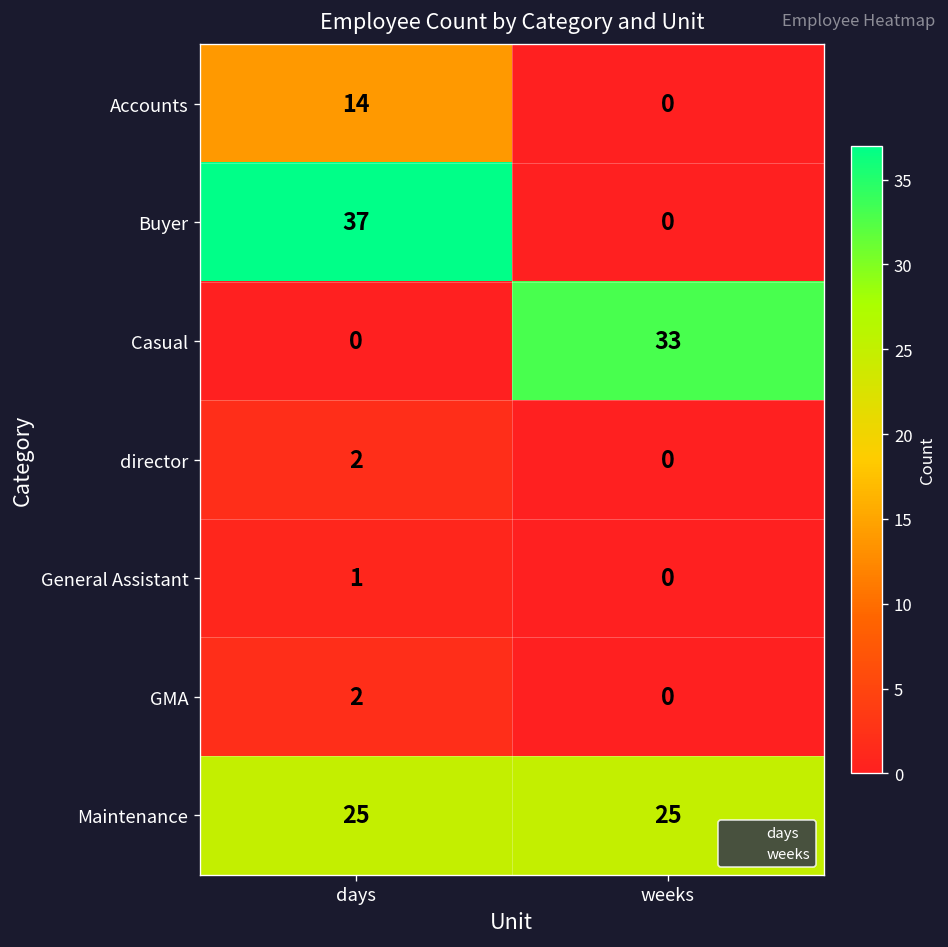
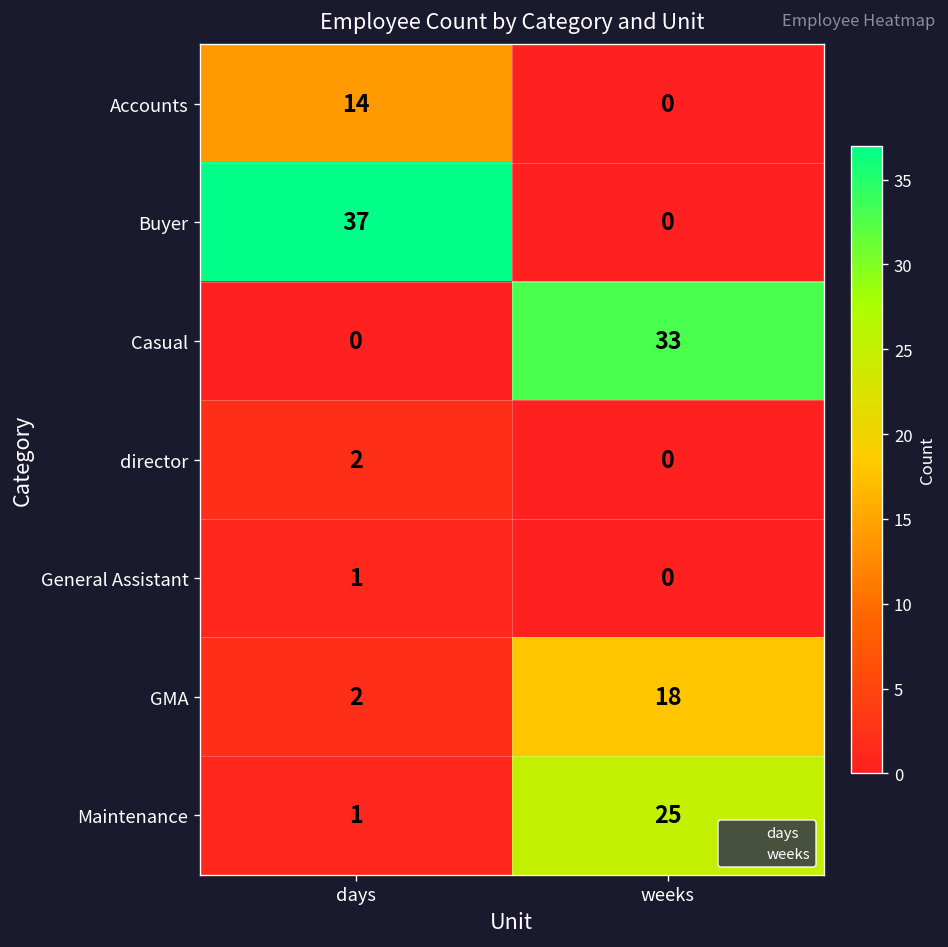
GMA, weeks: 0 -> 18
Maintenance, days: 25 -> 1
